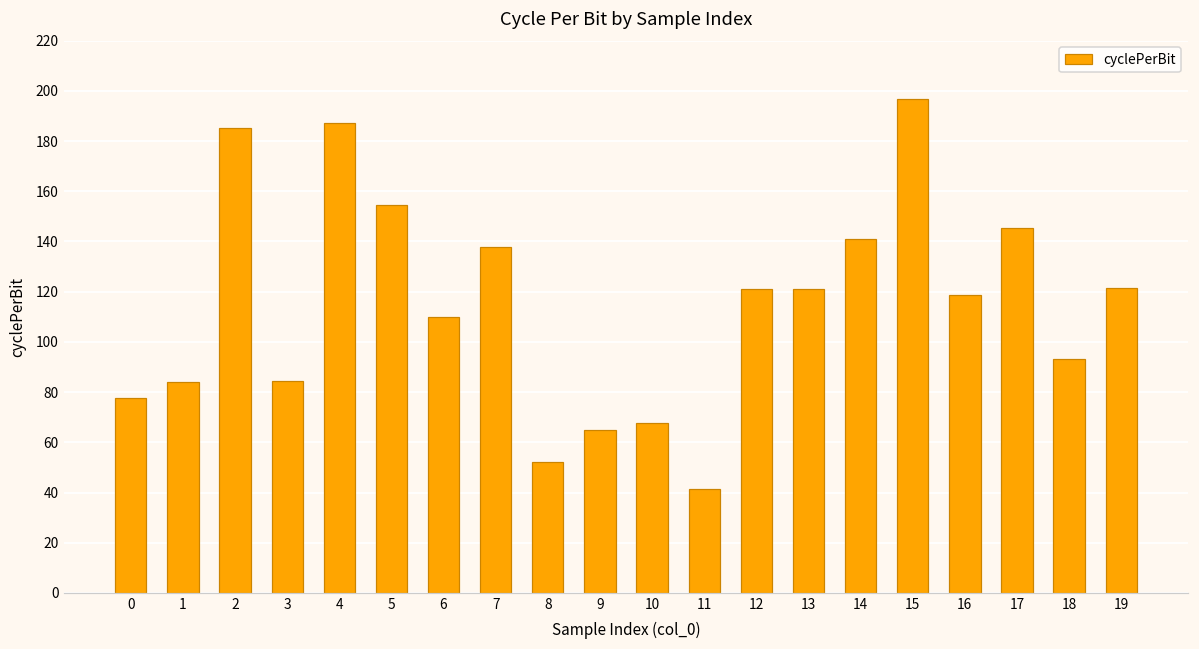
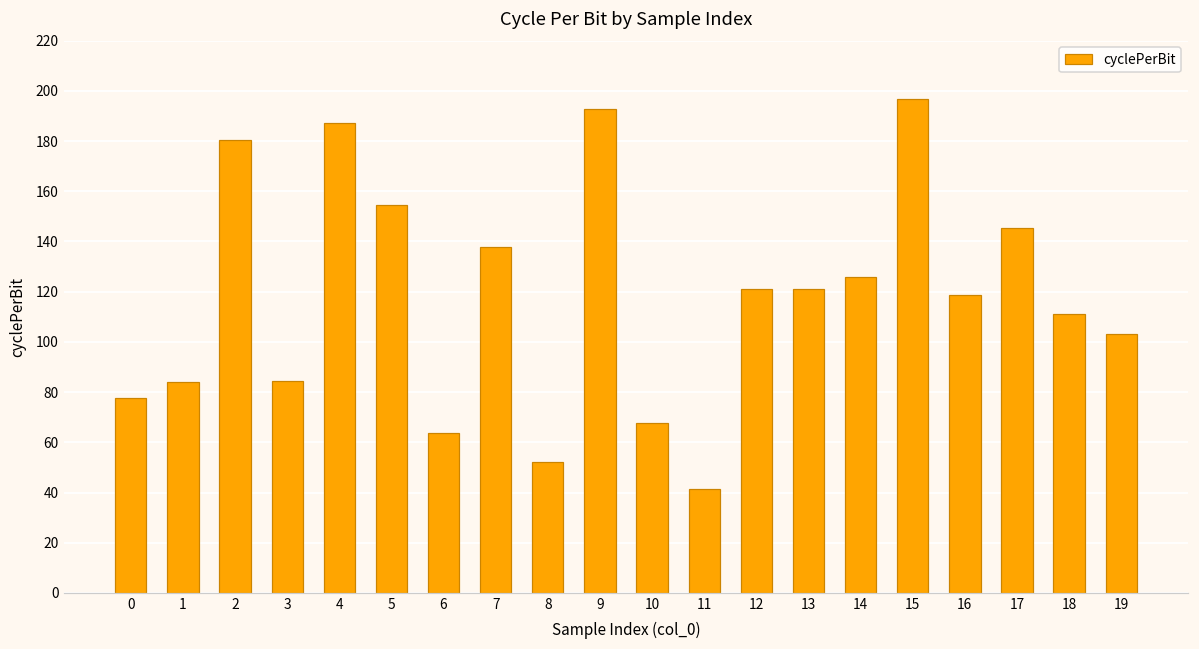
2: 185 -> 180
6: 110 -> 64
9: 65 -> 193
14: 141 -> 126
18: 93 -> 111
19: 121 -> 103
